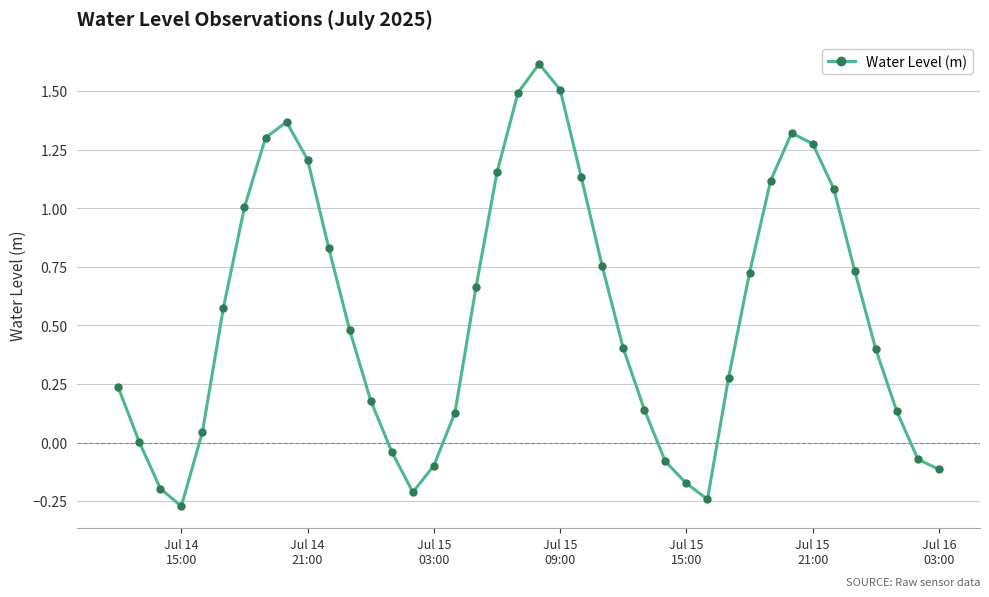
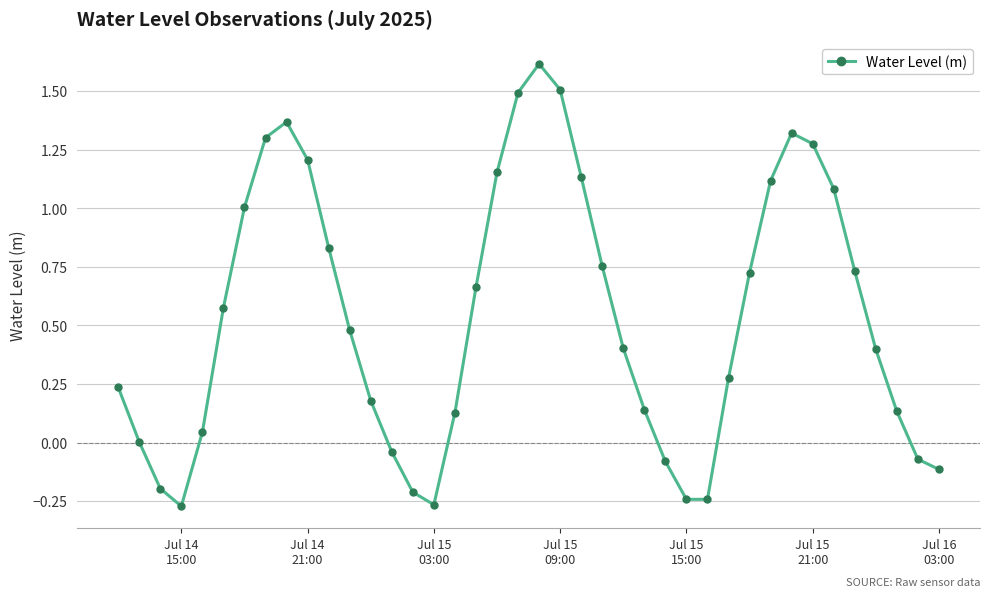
Jul 15 03:00: -0.10 -> -0.27
Jul 15 15:00: -0.17 -> -0.24
